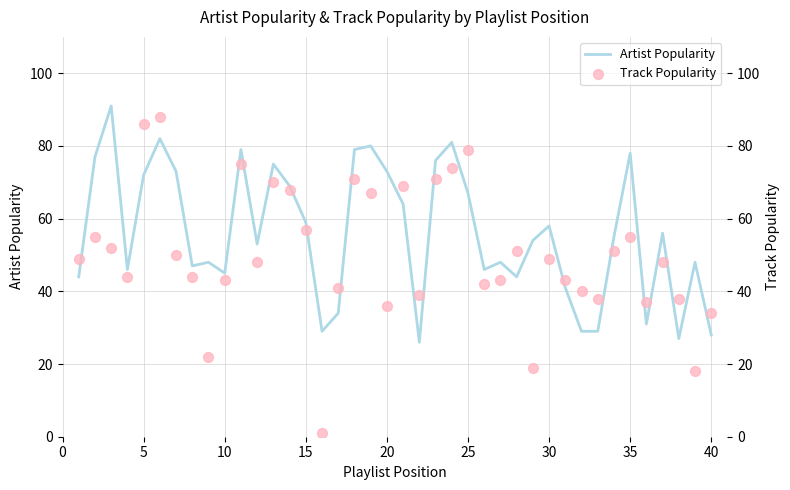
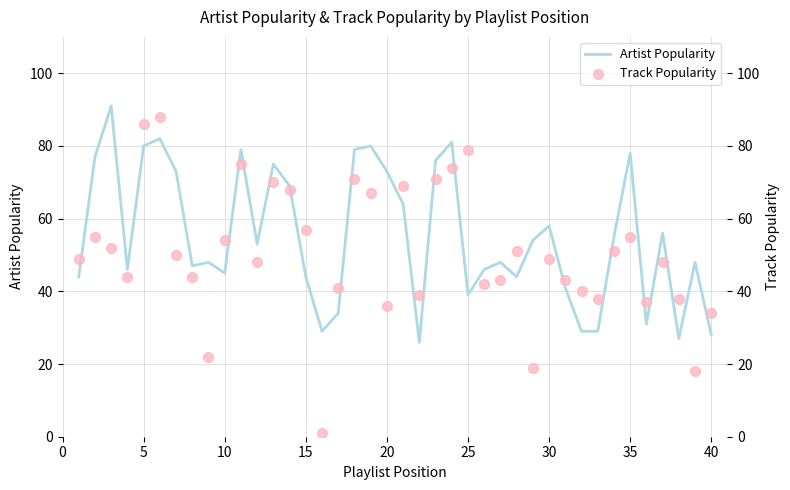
Artist Popularity, 5: 72 -> 80
Artist Popularity, 15: 59 -> 44
Artist Popularity, 25: 67 -> 39
Track Popularity, 10: 43 -> 54
